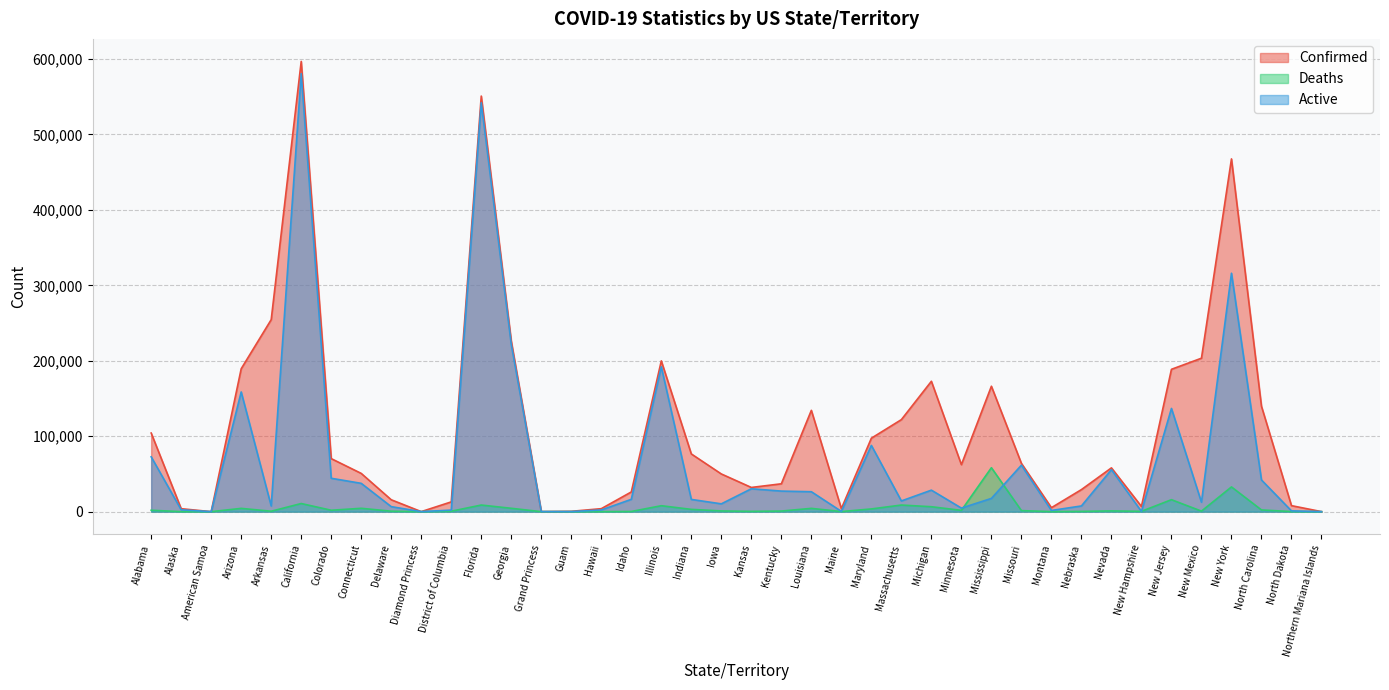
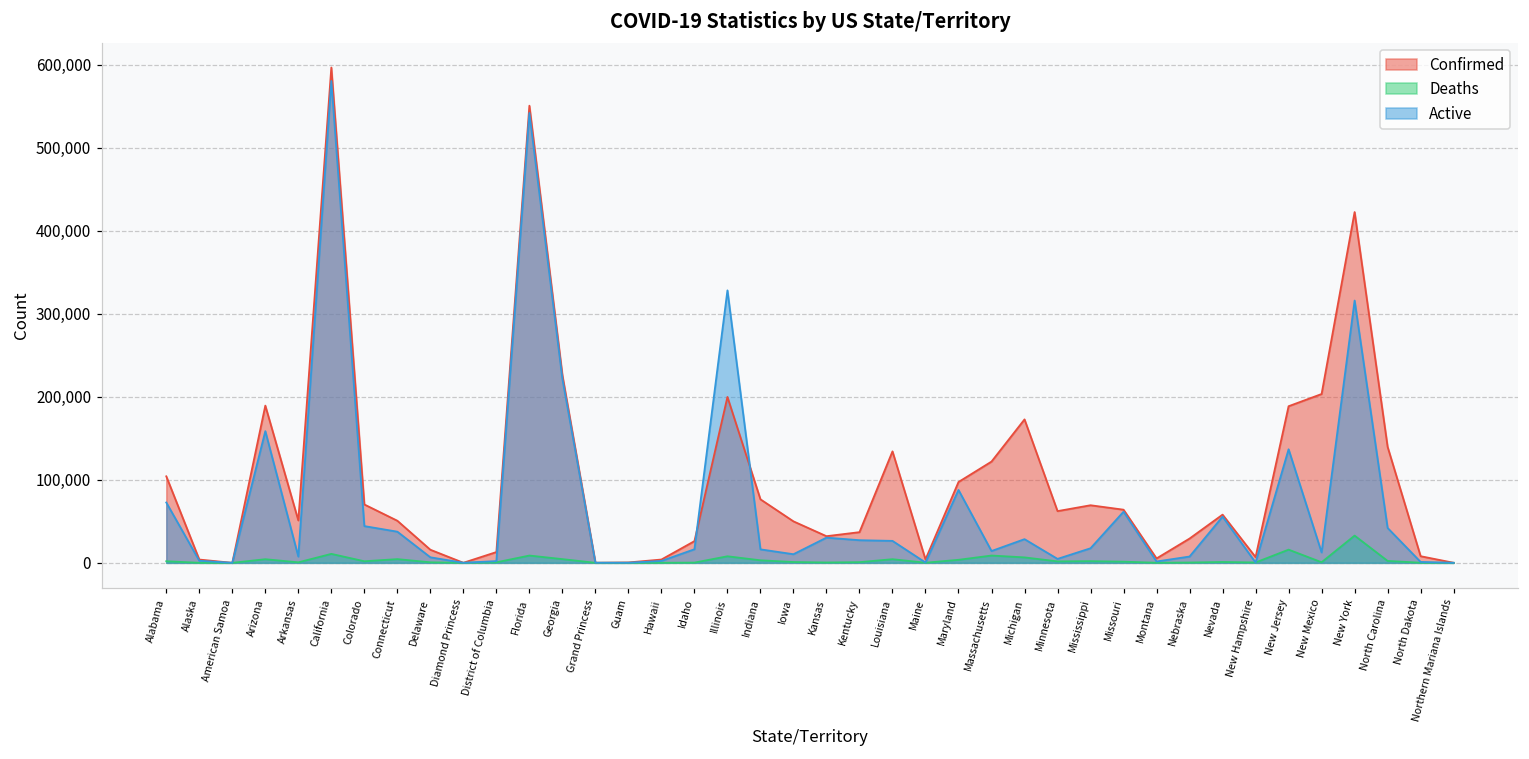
Confirmed, Arkansas: 250,000 -> 50,000
Active, Illinois: 190,000 -> 330,000
Confirmed, Mississippi: 170,000 -> 70,000
Deaths, Mississippi: 60,000 -> 0
Confirmed, New York: 470,000 -> 420,000
